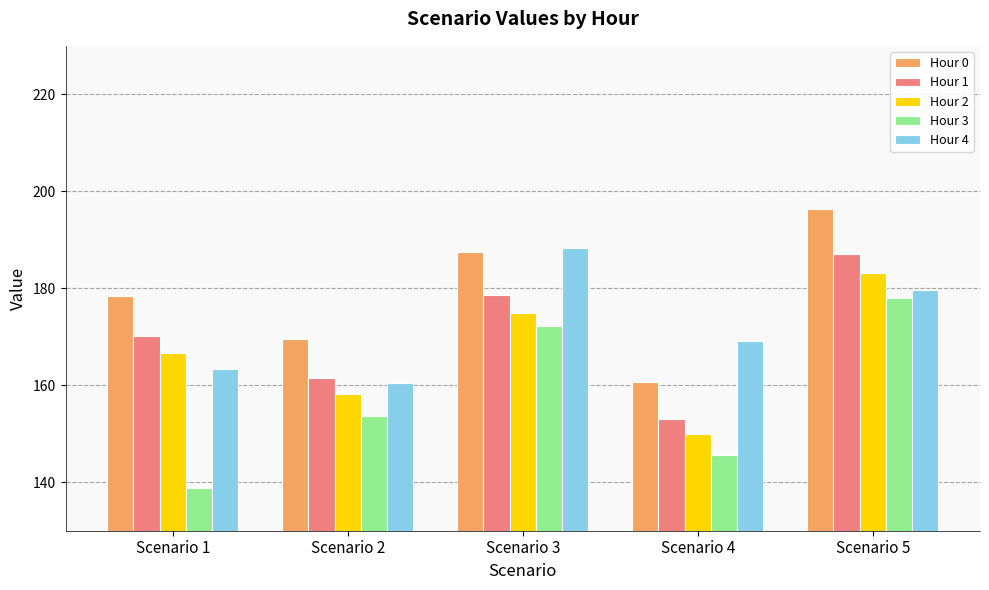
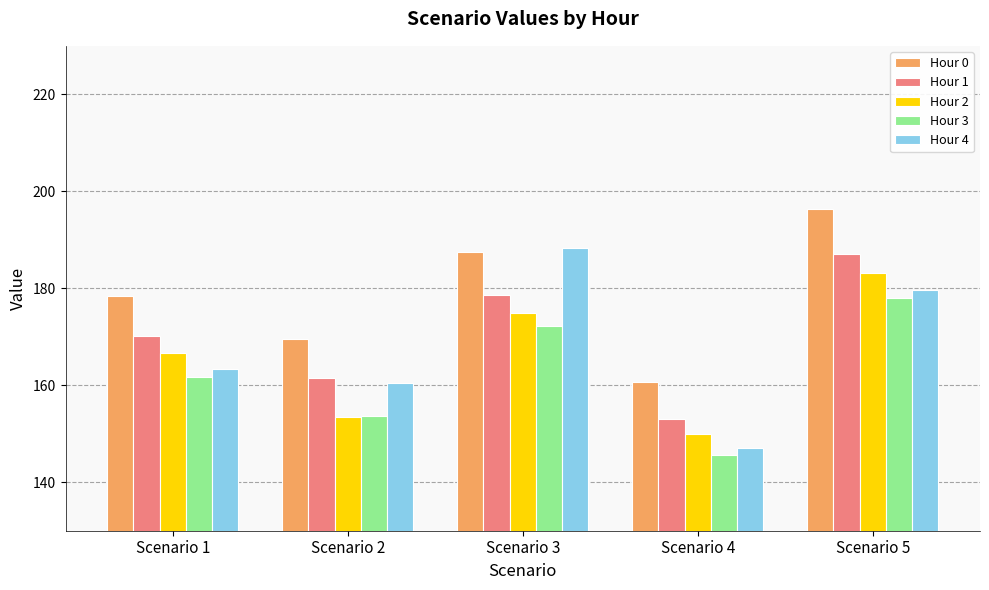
Hour 3, Scenario 1: 139 -> 162
Hour 2, Scenario 2: 158 -> 154
Hour 4, Scenario 4: 169 -> 147
